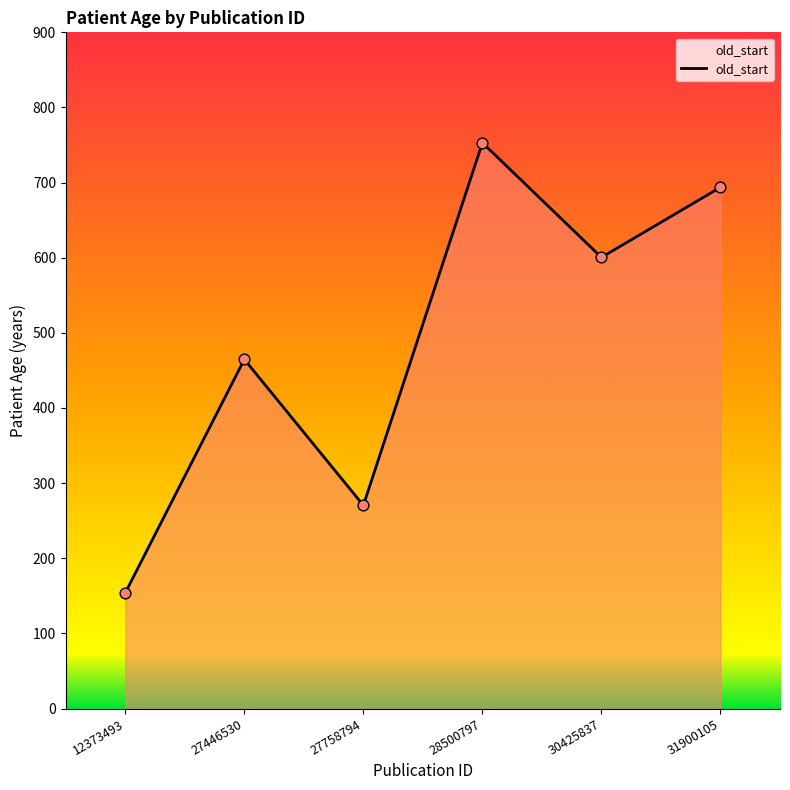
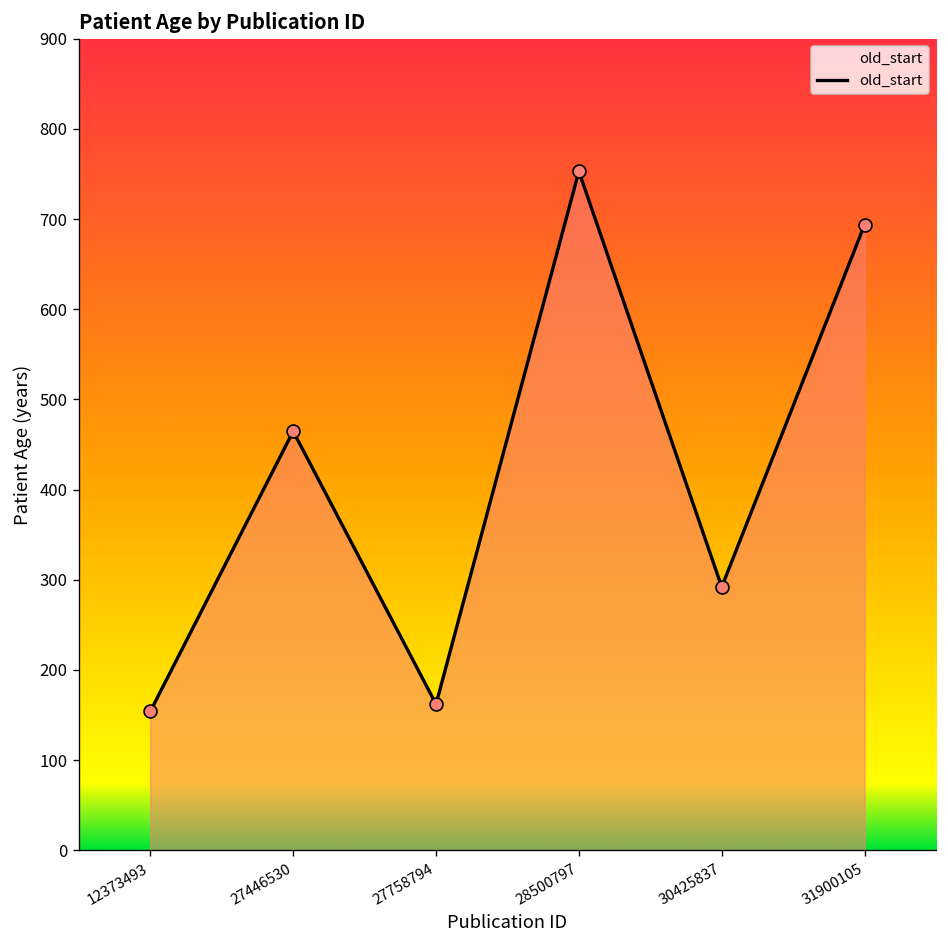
27758794: 270 -> 160
30425837: 600 -> 290
